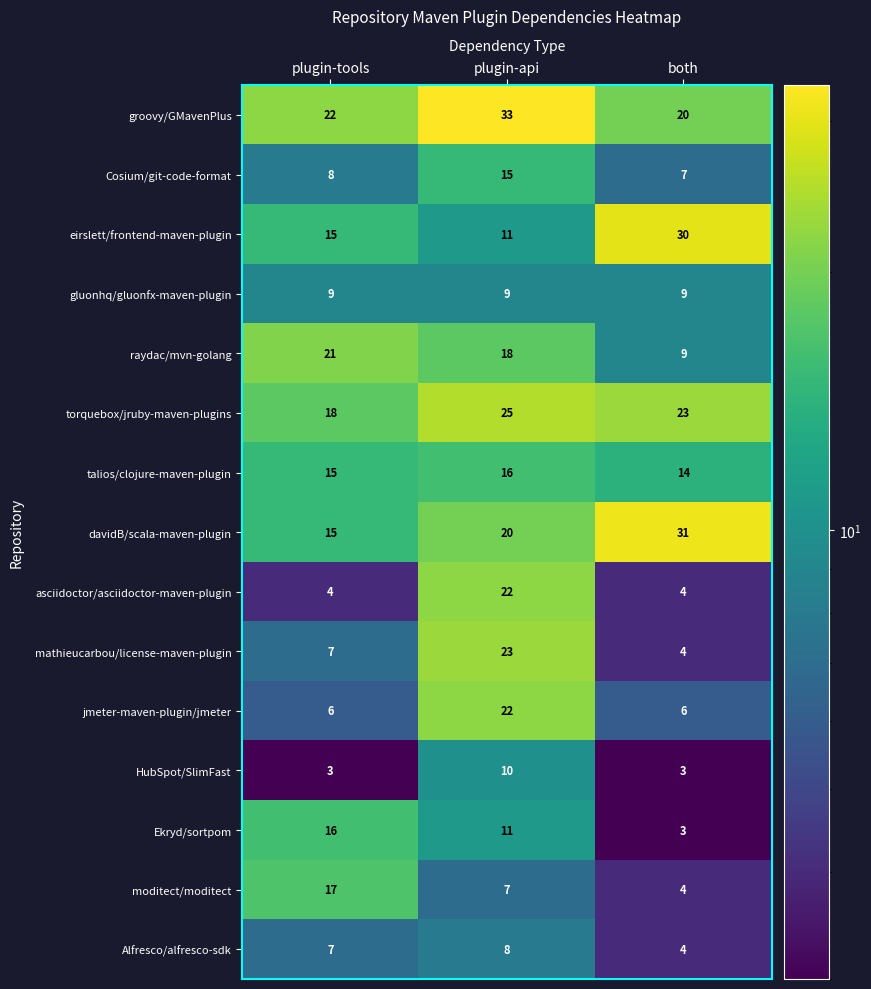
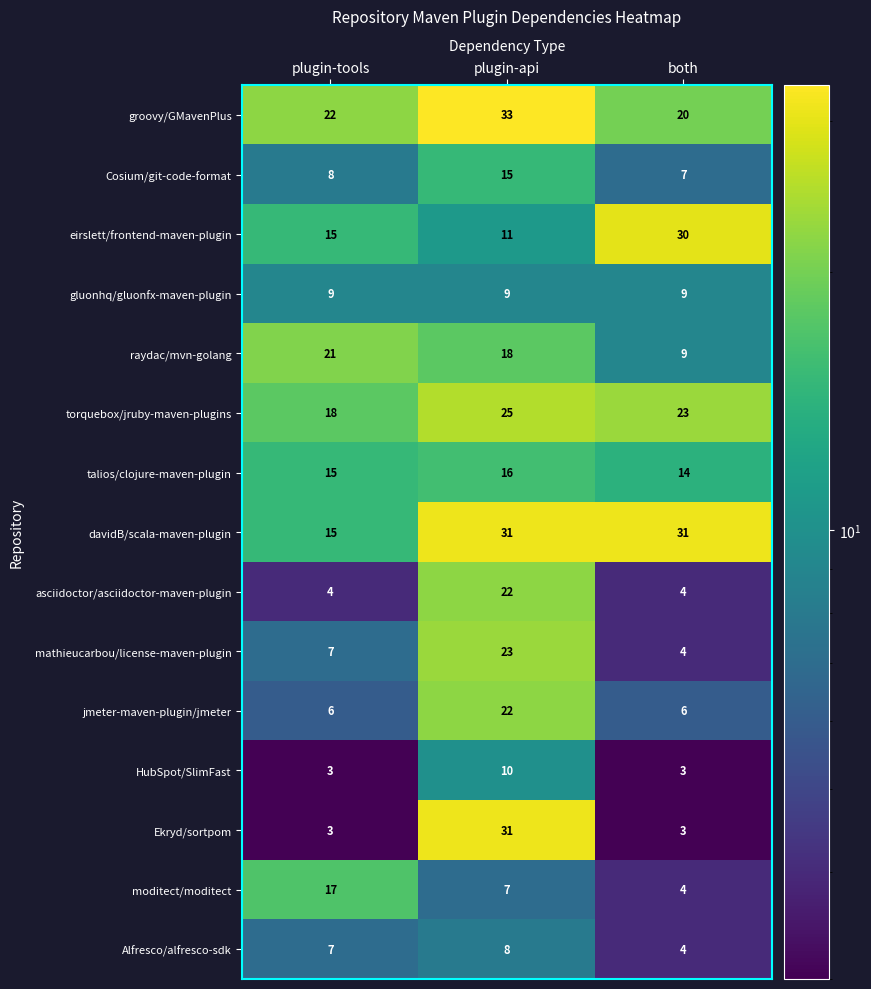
davidB/scala-maven-plugin, plugin-api: 20 -> 31
Ekryd/sortpom, plugin-tools: 16 -> 3
Ekryd/sortpom, plugin-api: 11 -> 31
